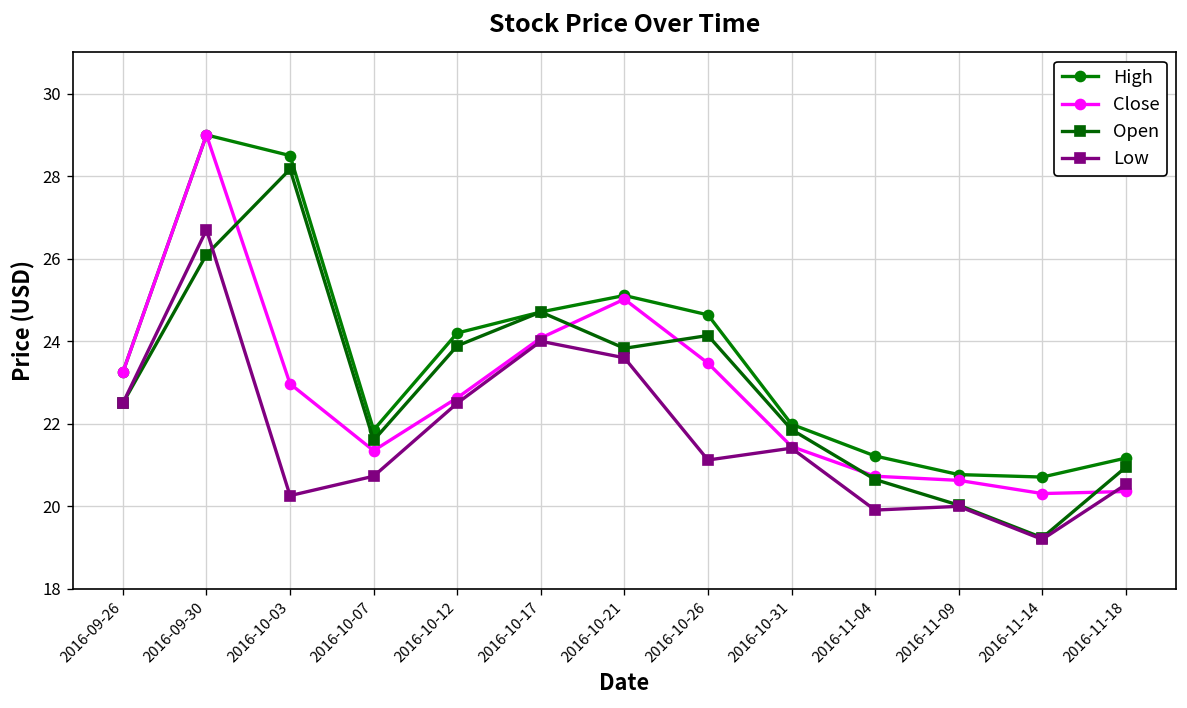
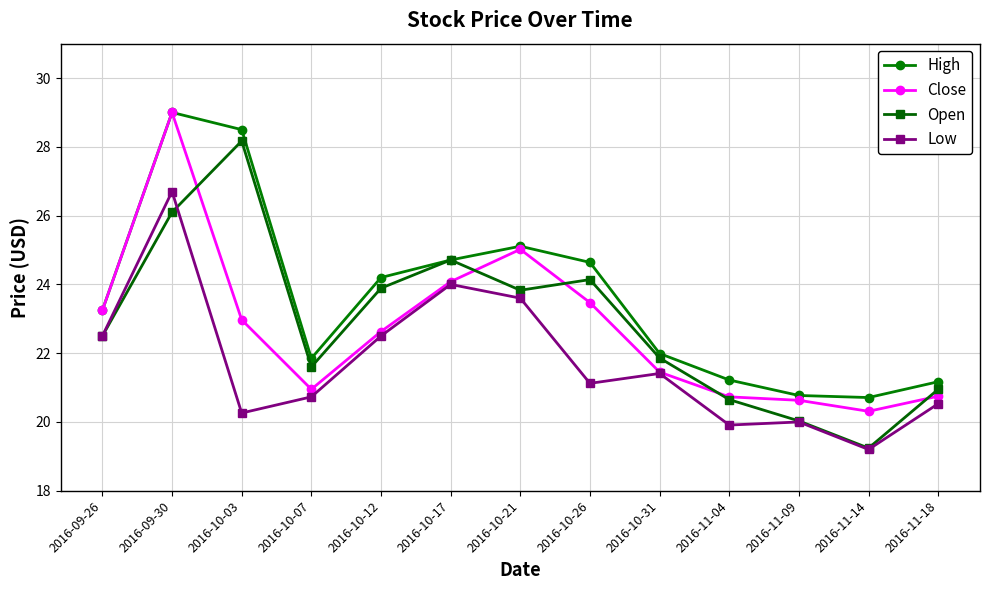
Close, 2016-10-07: 21.4 -> 21.0
Close, 2016-11-18: 20.4 -> 20.8
